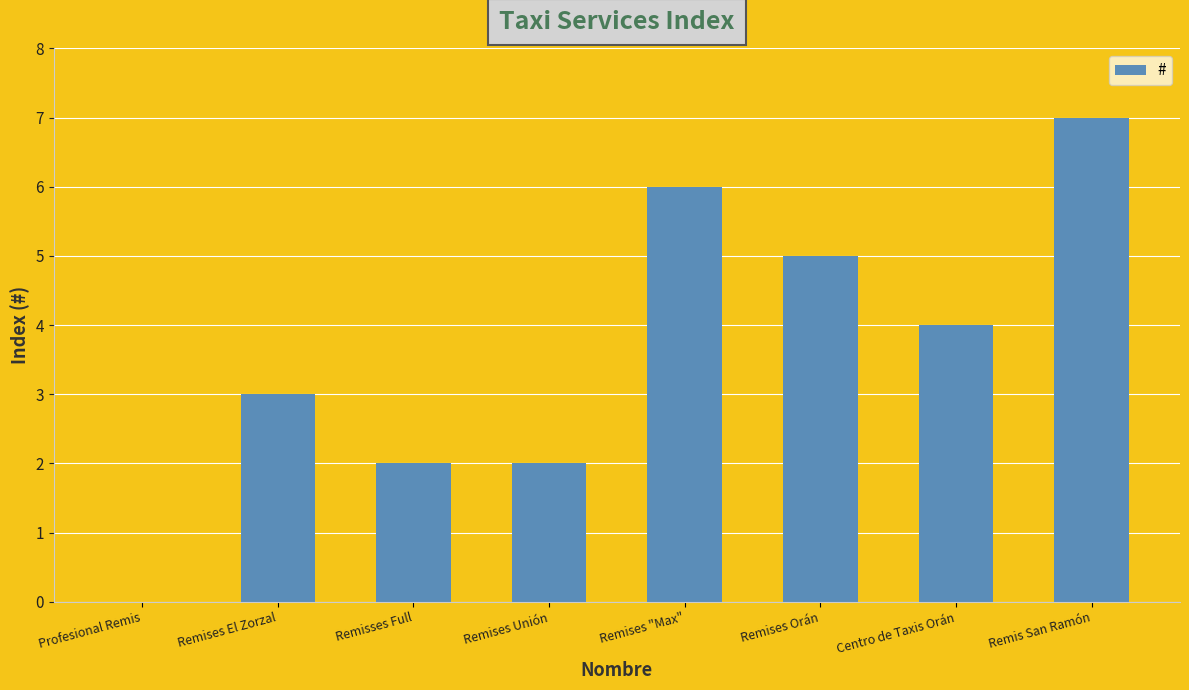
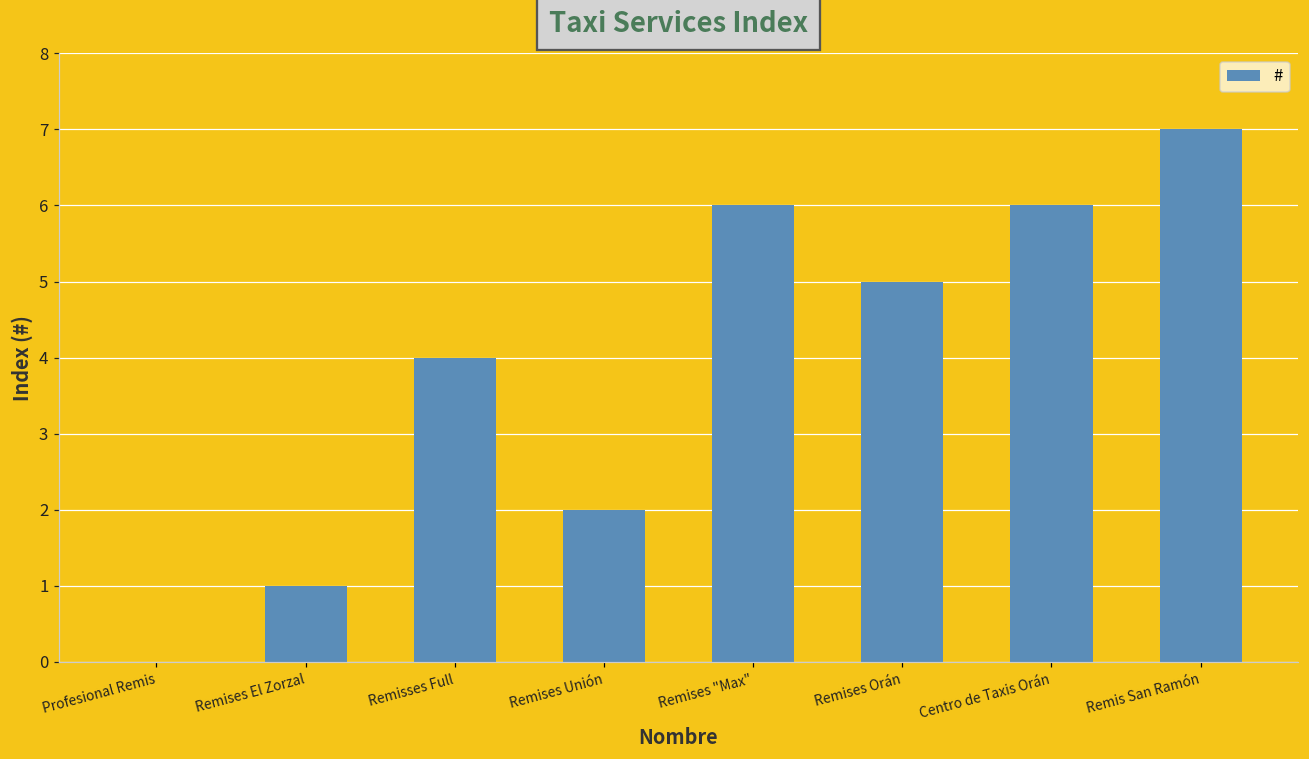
Remises El Zorzal: 3 -> 1
Remisses Full: 2 -> 4
Centro de Taxis Orán: 4 -> 6
